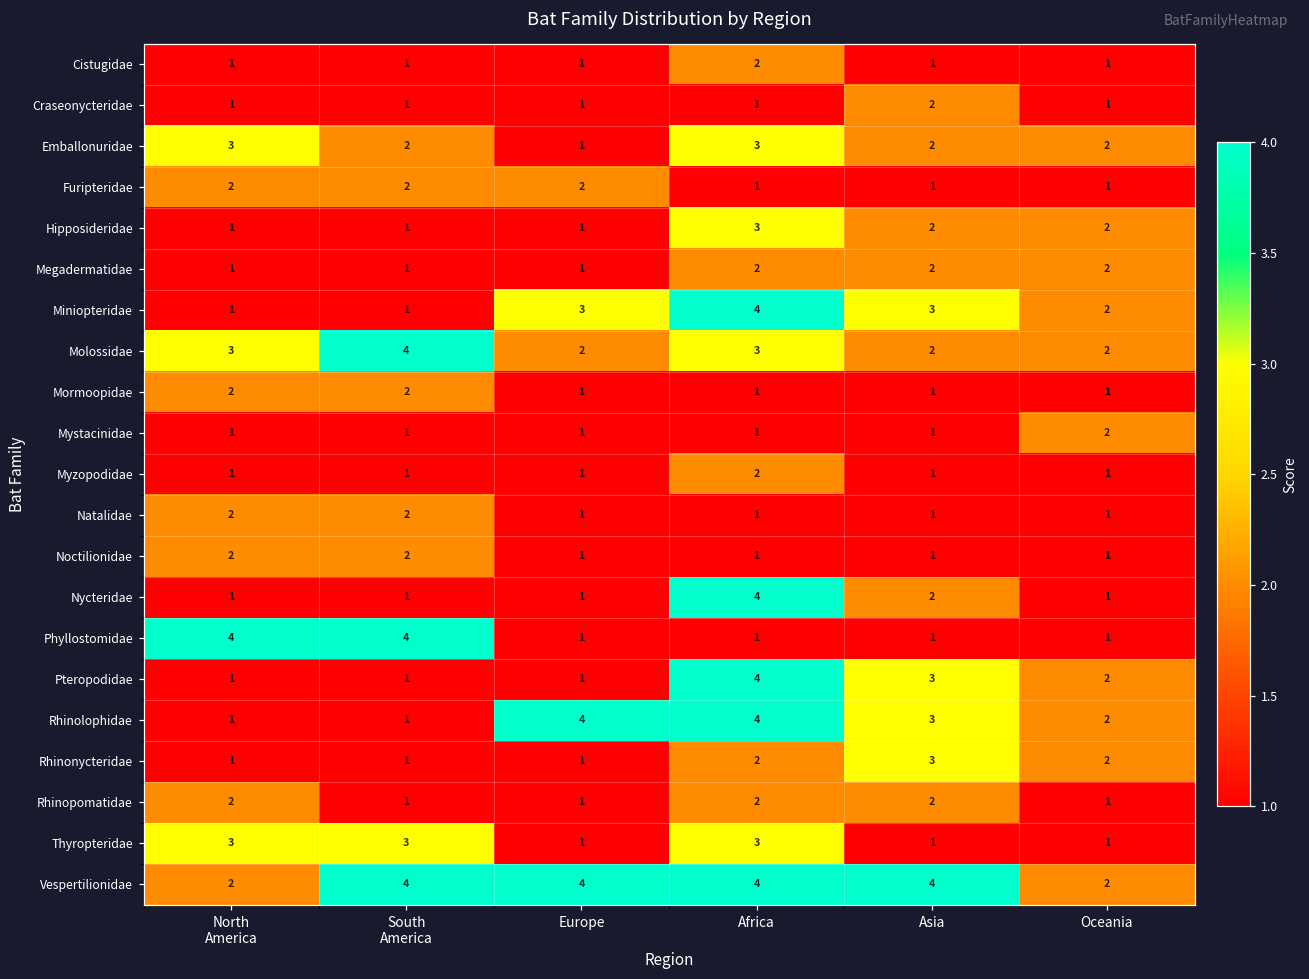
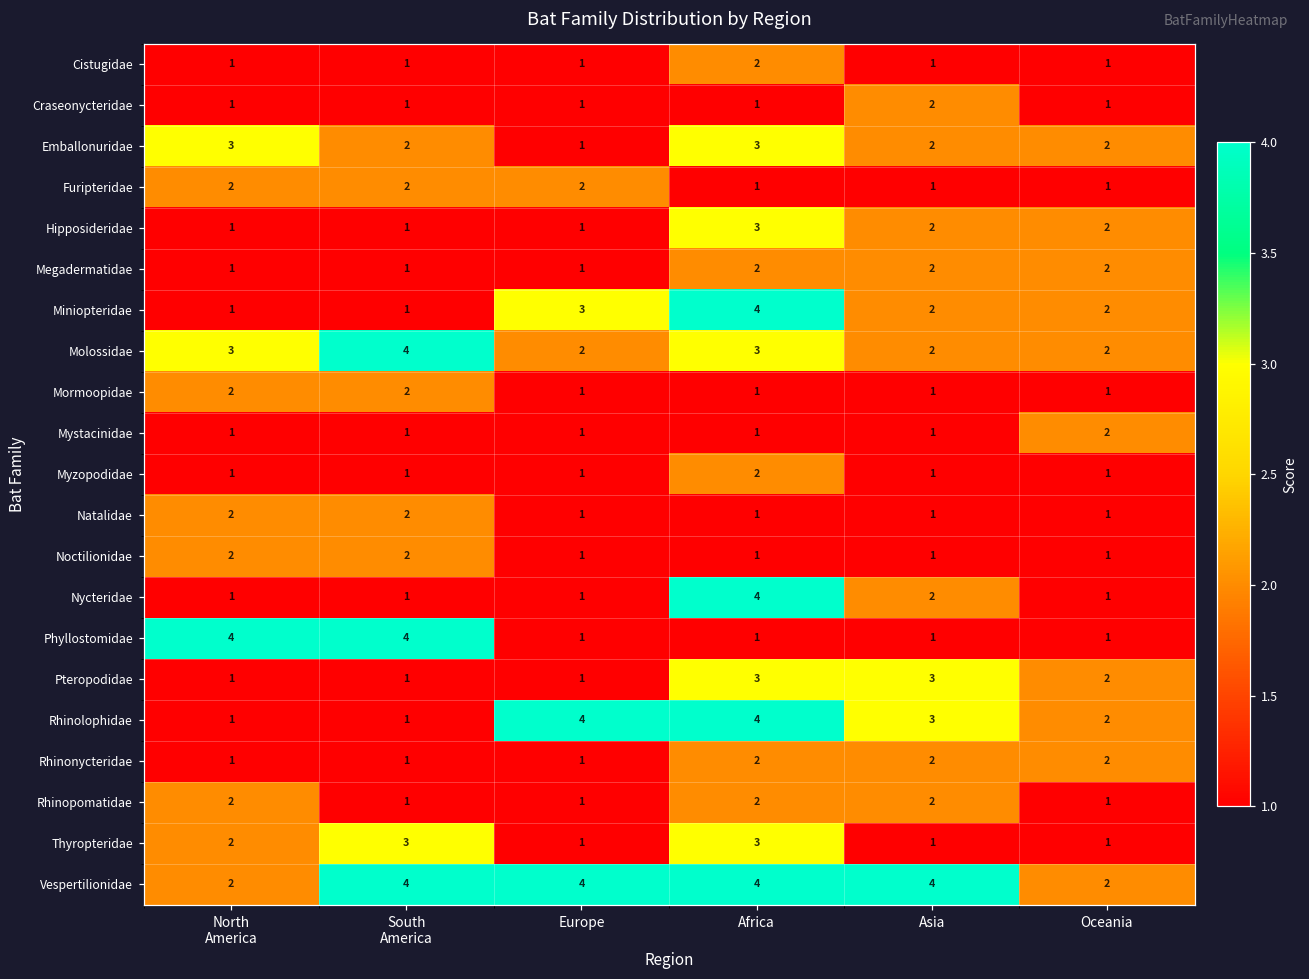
Miniopteridae, Asia: 3 -> 2
Pteropodidae, Africa: 4 -> 3
Rhinonycteridae, Asia: 3 -> 2
Thyropteridae, North America: 3 -> 2
